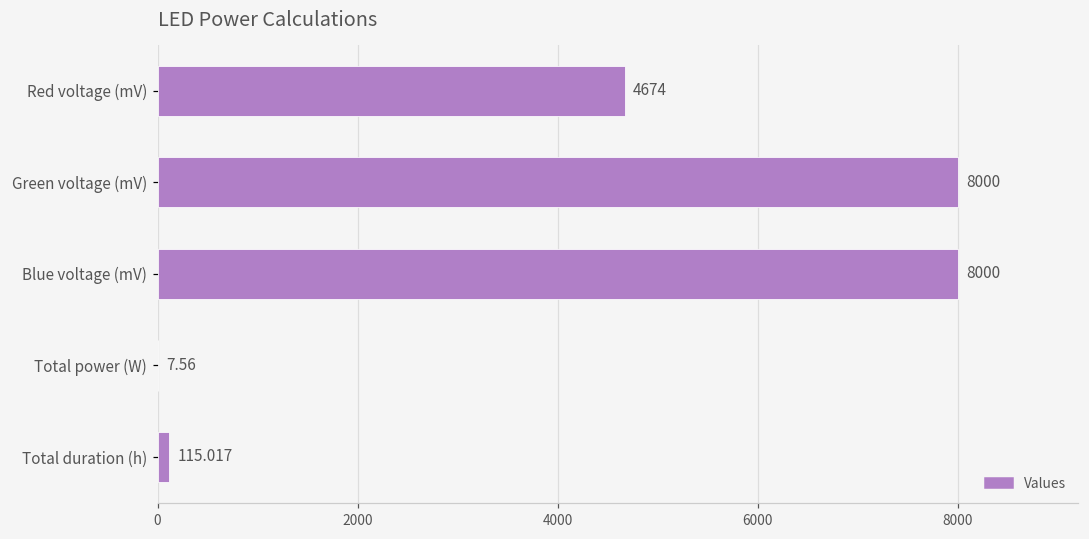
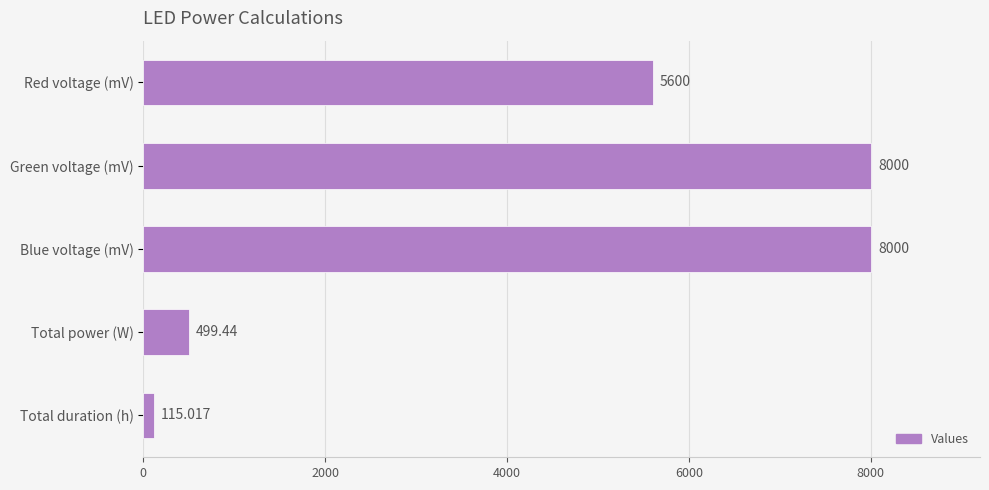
Red voltage (mV): 4674 -> 5600
Total power (W): 7.56 -> 499.44
